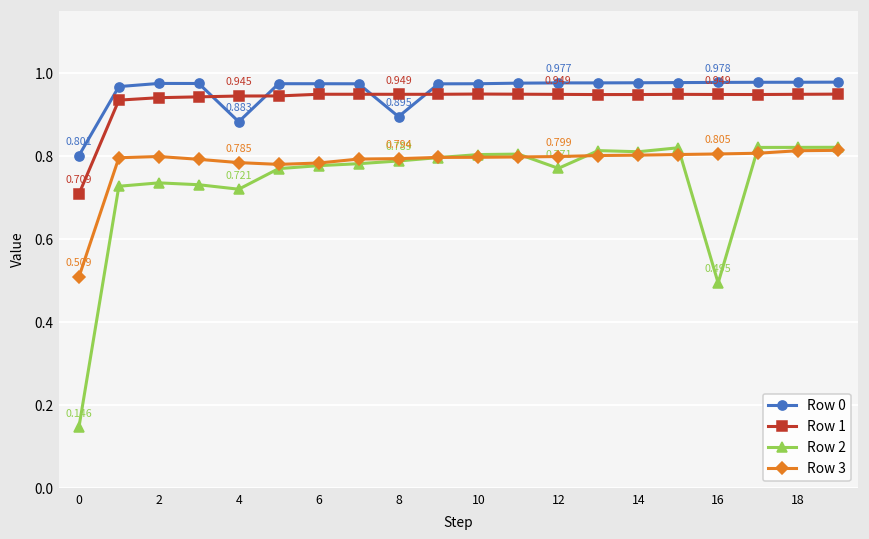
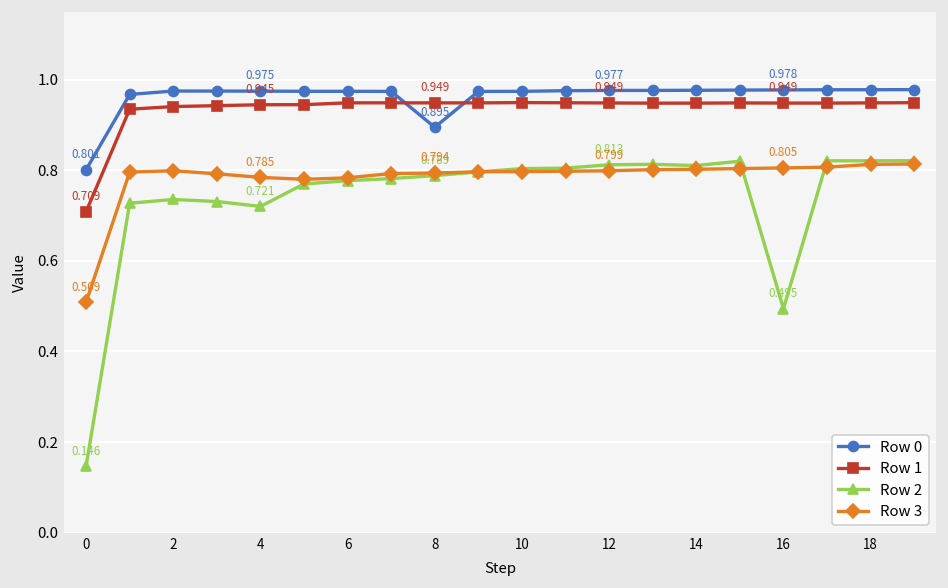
Row 0, 4: 0.883 -> 0.975
Row 2, 12: 0.771 -> 0.813
